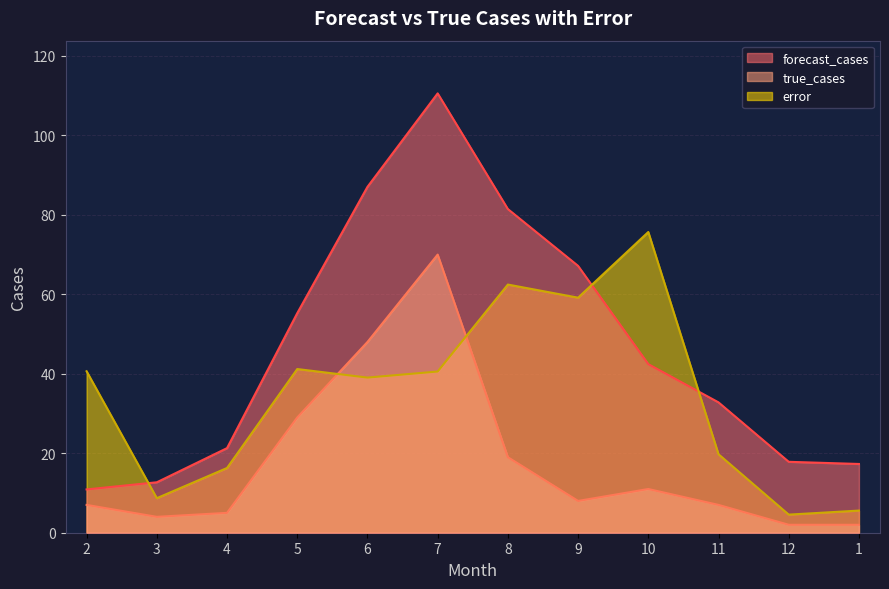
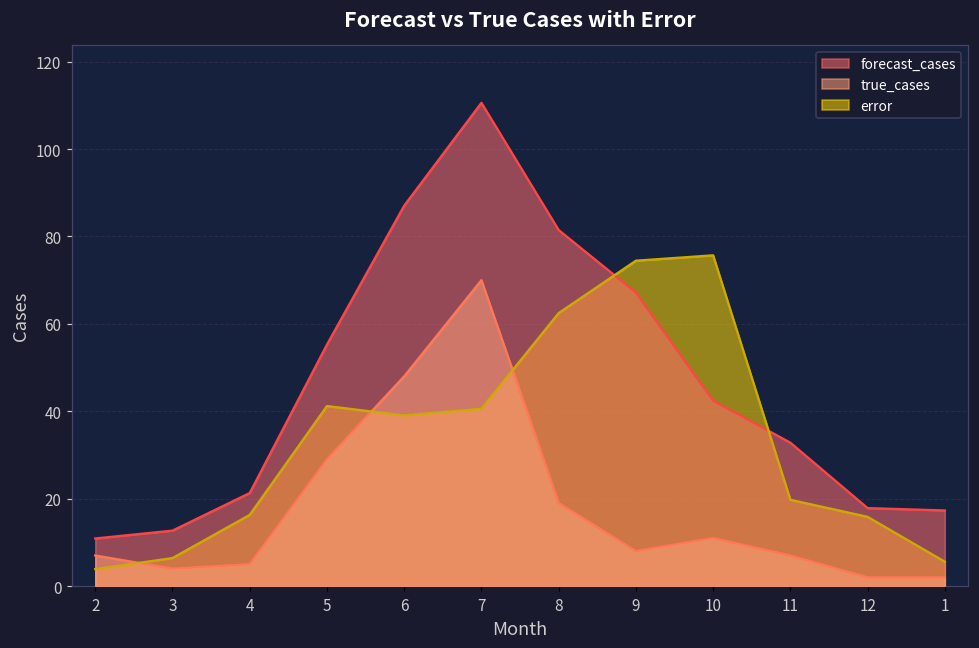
error, 2: 41 -> 4
error, 3: 9 -> 6
error, 9: 59 -> 74
error, 12: 5 -> 16
